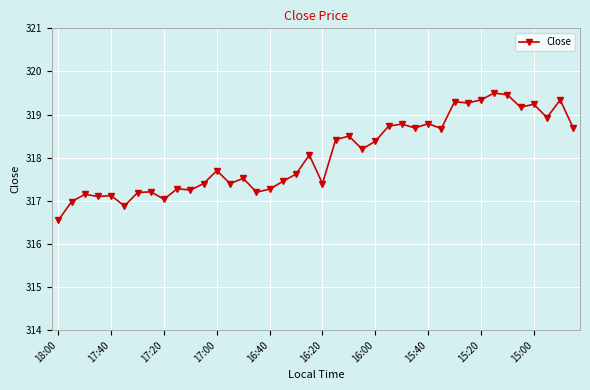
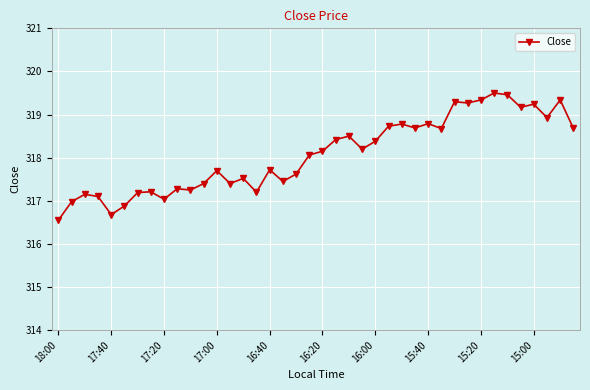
17:40: 317.1 -> 316.7
16:40: 317.3 -> 317.7
16:20: 317.4 -> 318.1
